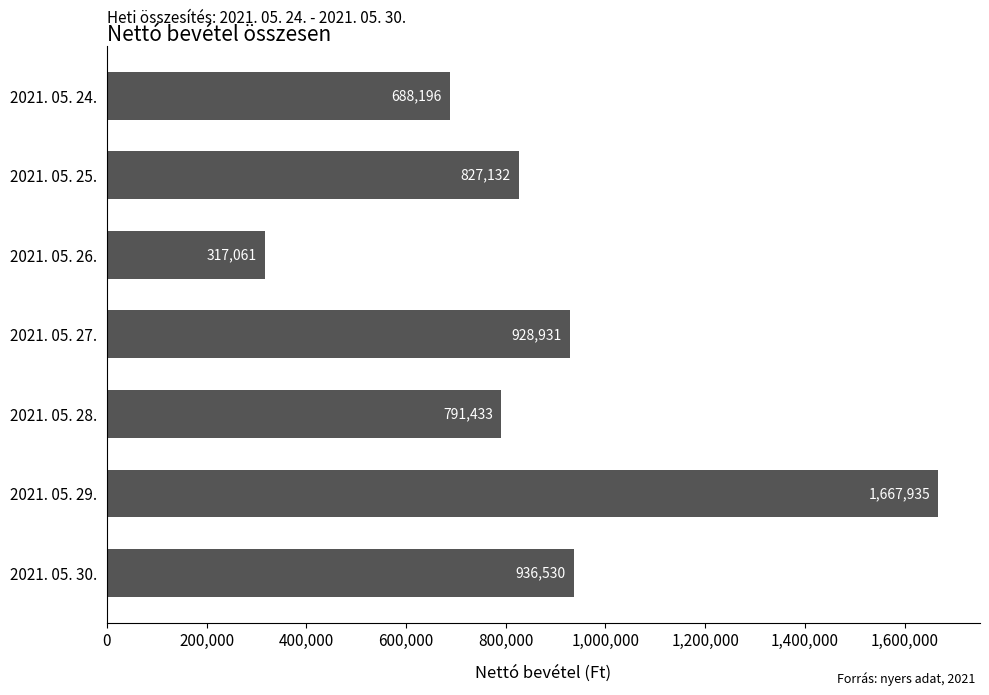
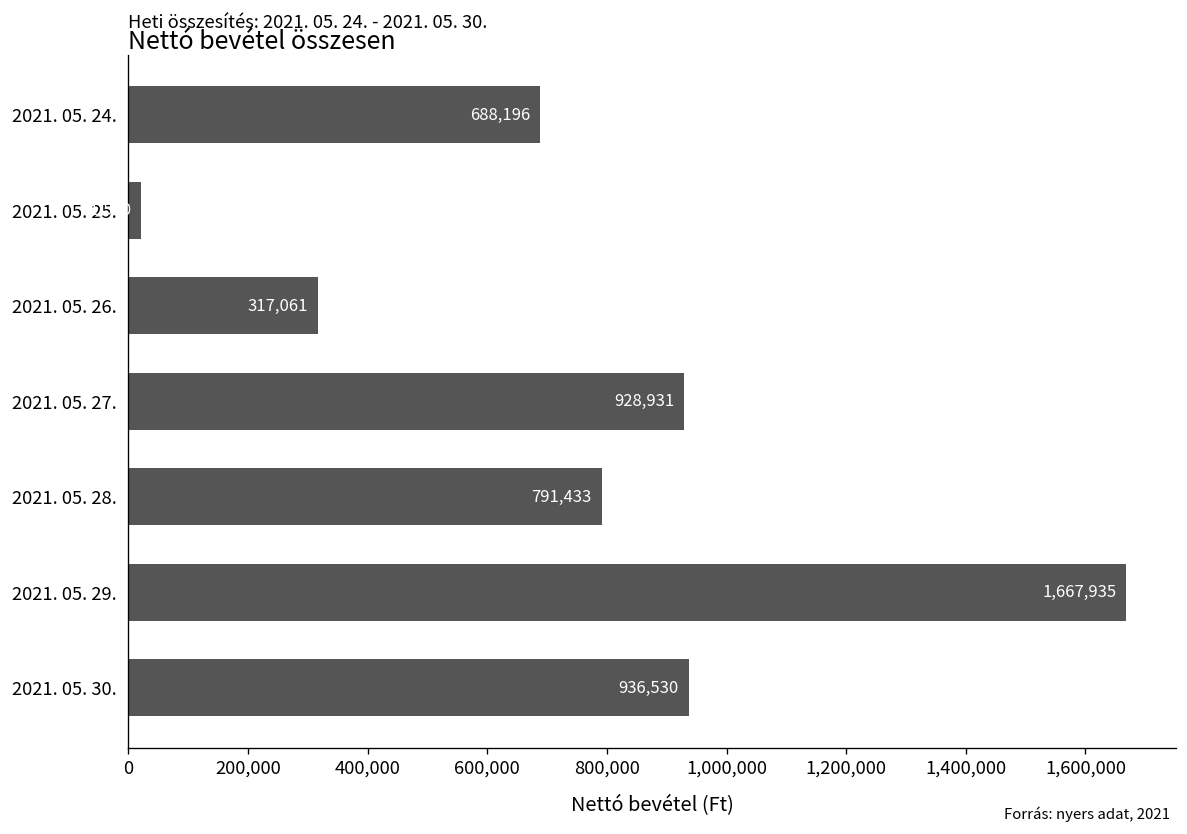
2021. 05. 25.: 830,000 -> 20,000
